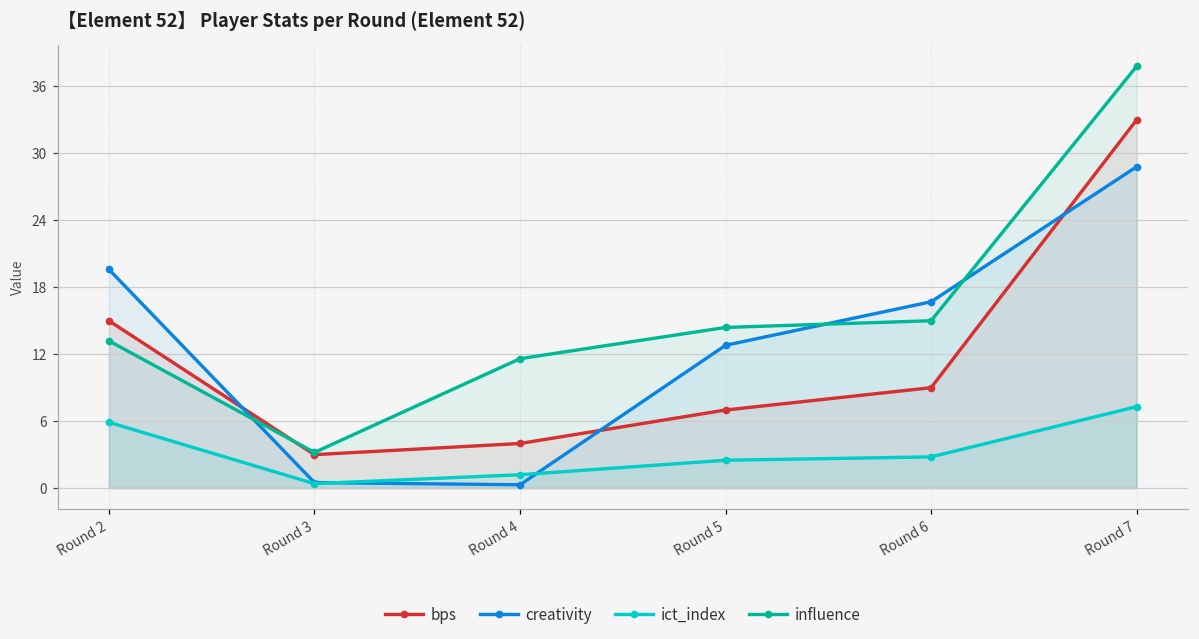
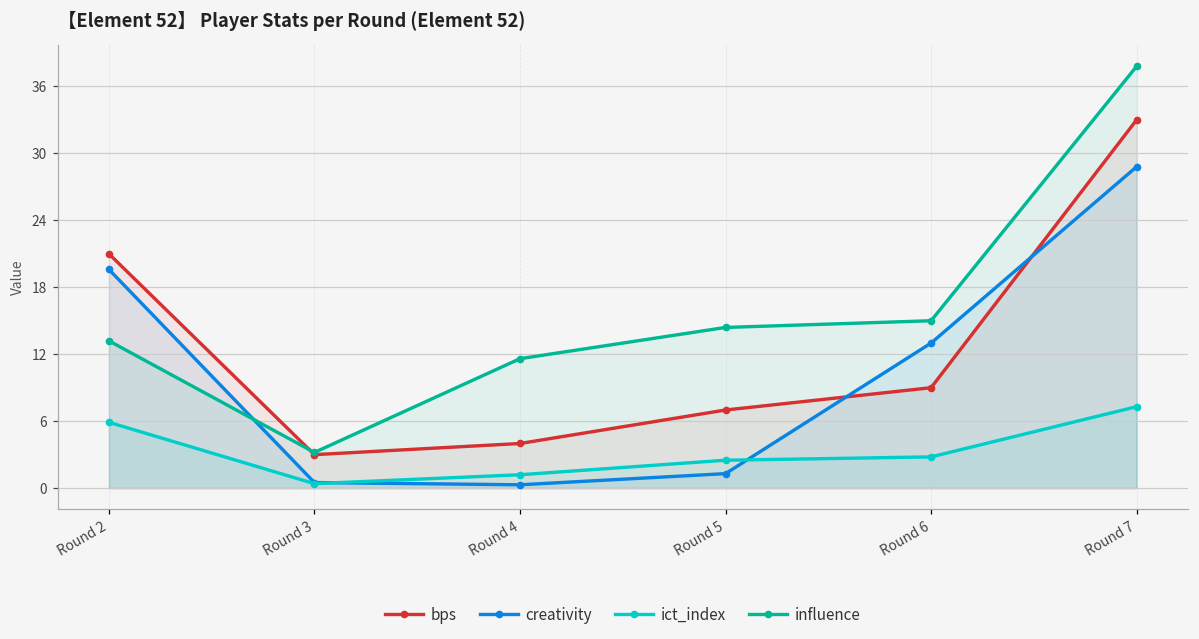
bps, Round 2: 15 -> 21
creativity, Round 5: 12.8 -> 1.3
creativity, Round 6: 16.7 -> 13.0
